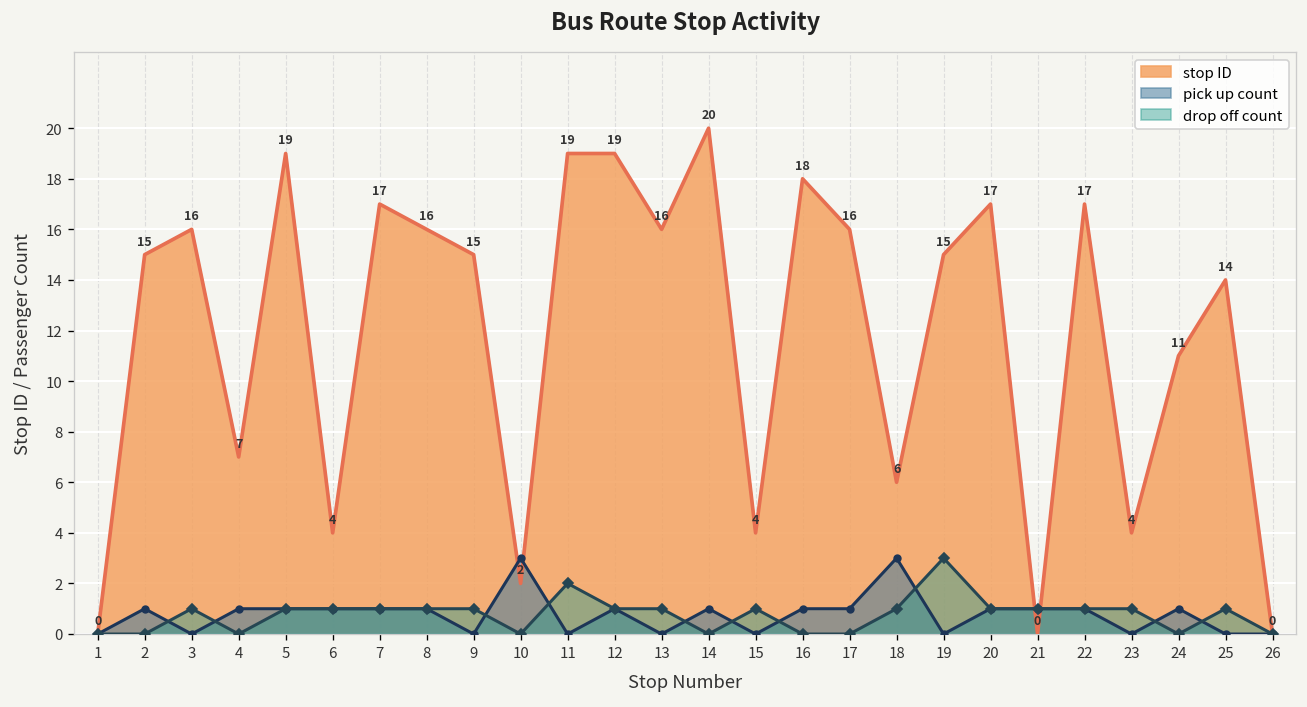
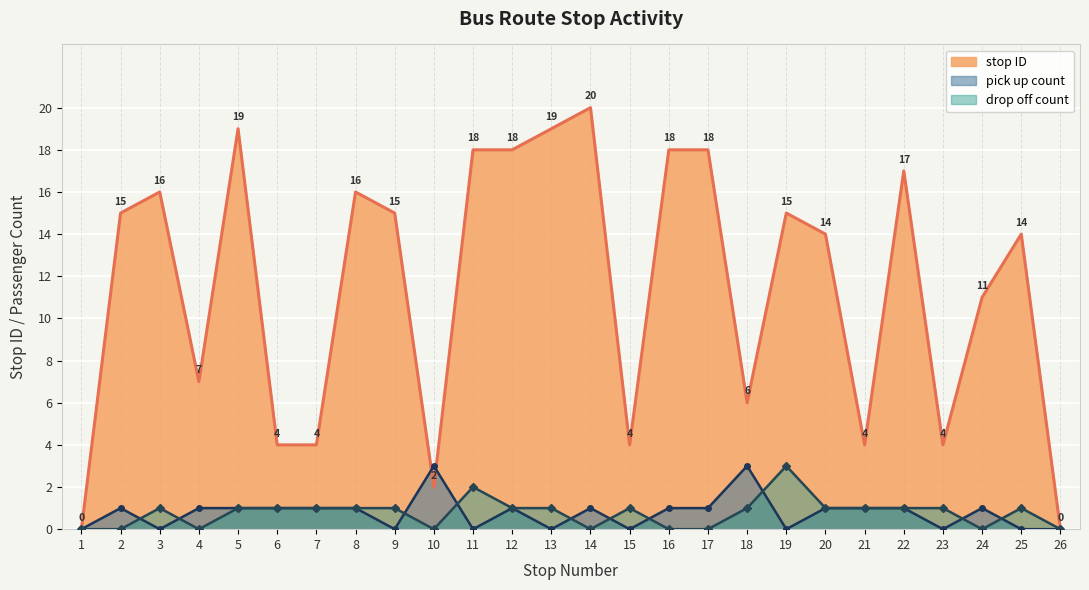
stop ID, 7: 17 -> 4
stop ID, 11: 19 -> 18
stop ID, 12: 19 -> 18
stop ID, 13: 16 -> 19
stop ID, 17: 16 -> 18
stop ID, 20: 17 -> 14
stop ID, 21: 0 -> 4
